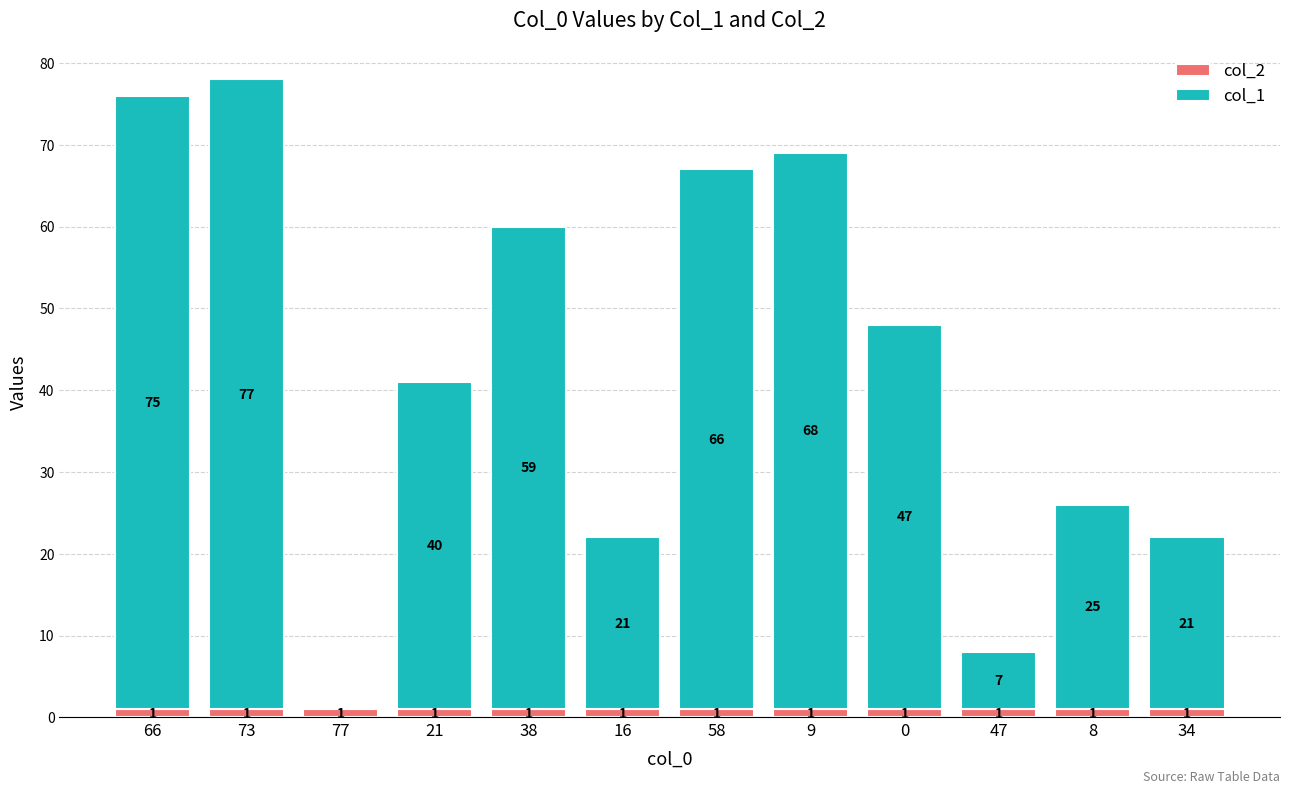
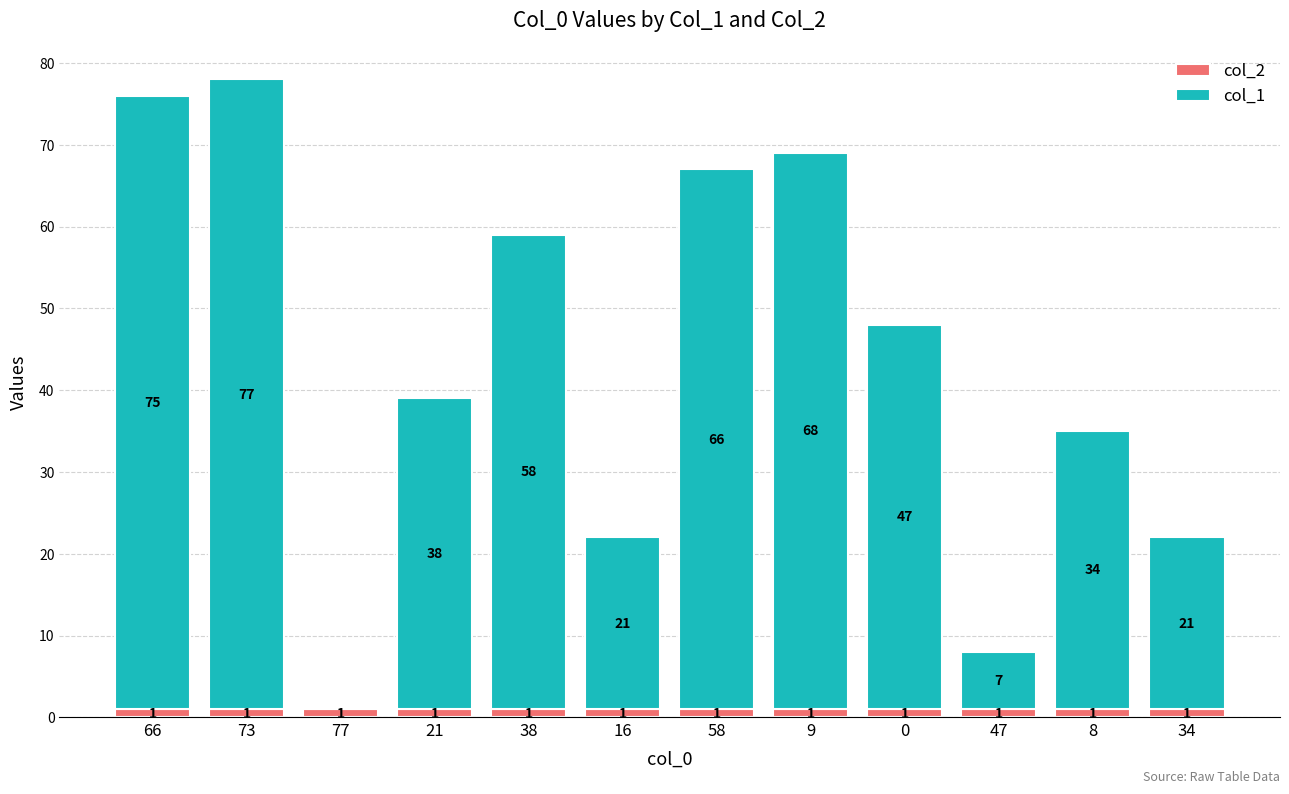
col_1, 21: 40 -> 38
col_1, 38: 59 -> 58
col_1, 8: 25 -> 34
